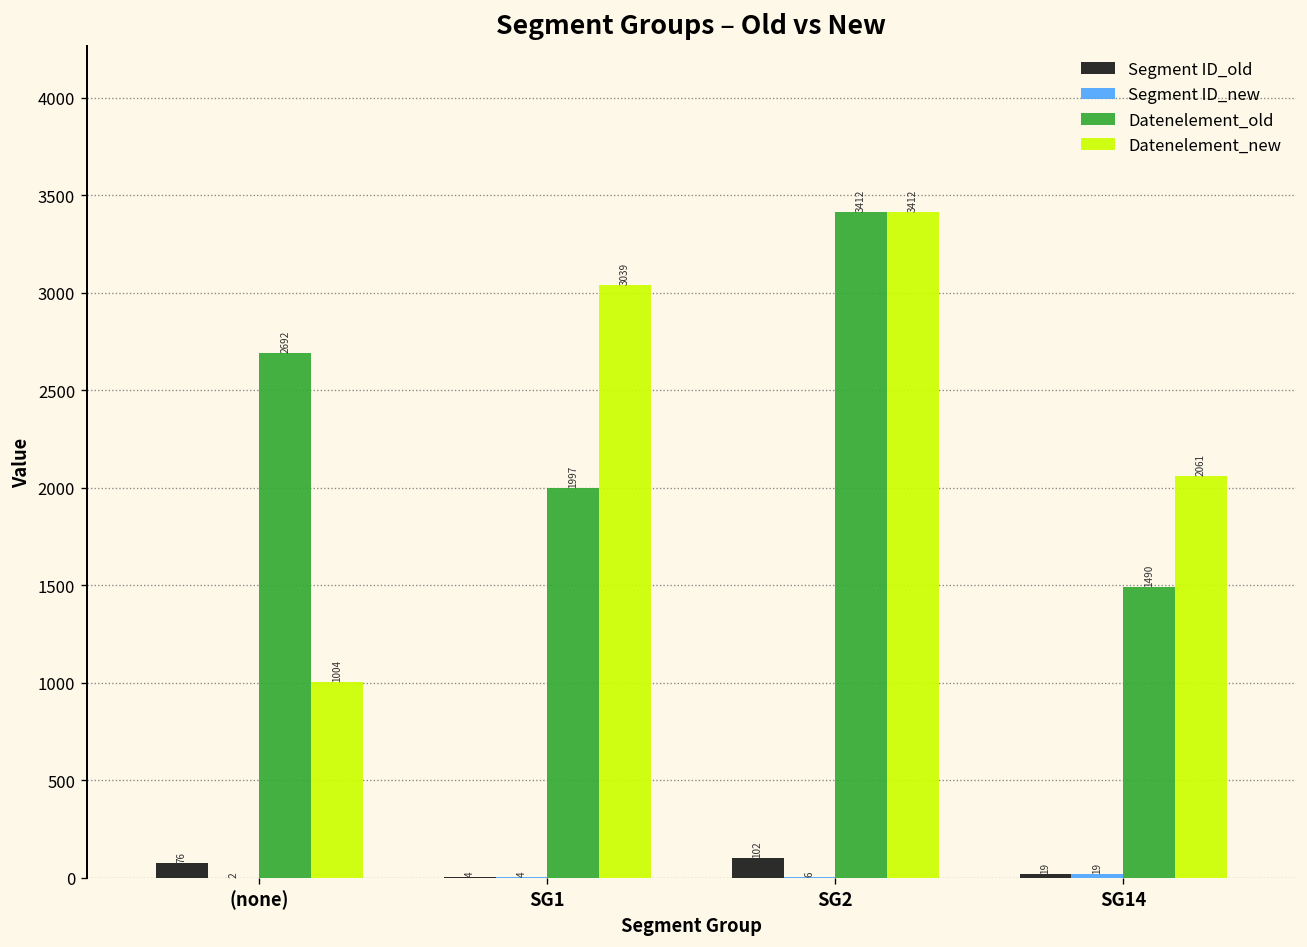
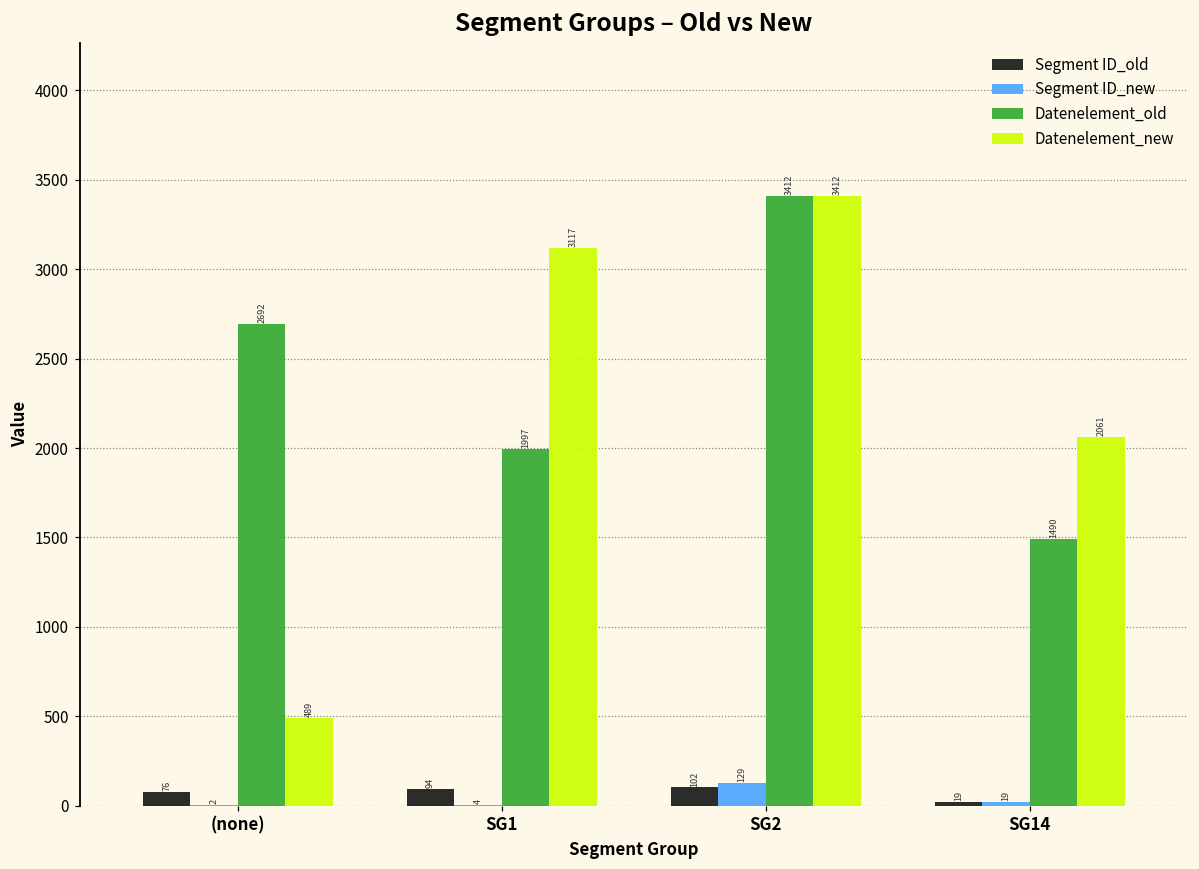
Datenelement_new, (none): 1004 -> 489
Segment ID_old, SG1: 4 -> 94
Datenelement_new, SG1: 3039 -> 3117
Segment ID_new, SG2: 6 -> 129
